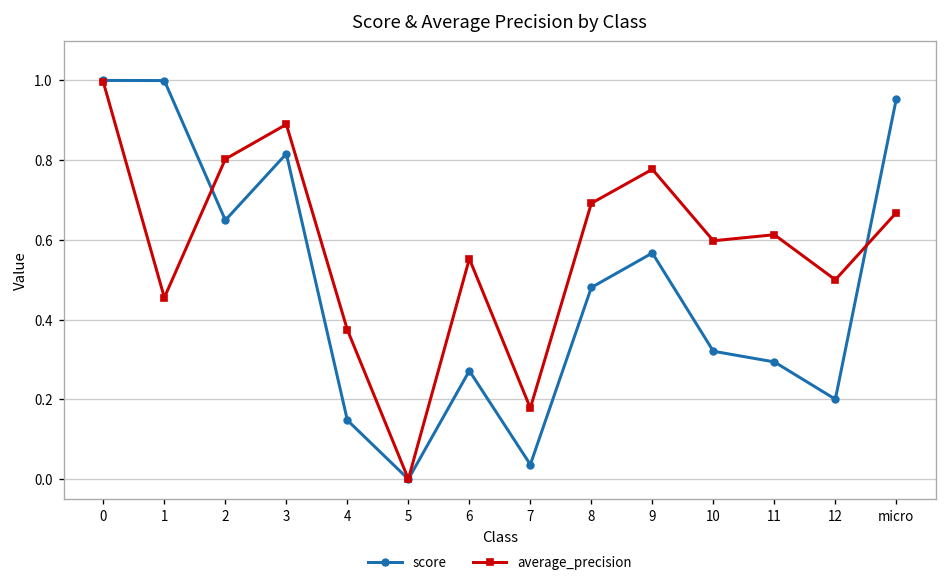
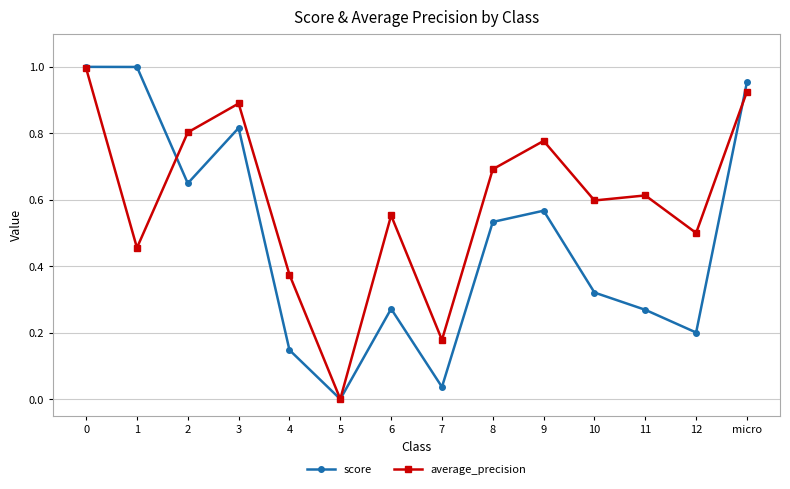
score, 8: 0.48 -> 0.53
score, 11: 0.29 -> 0.27
average_precision, micro: 0.67 -> 0.93
